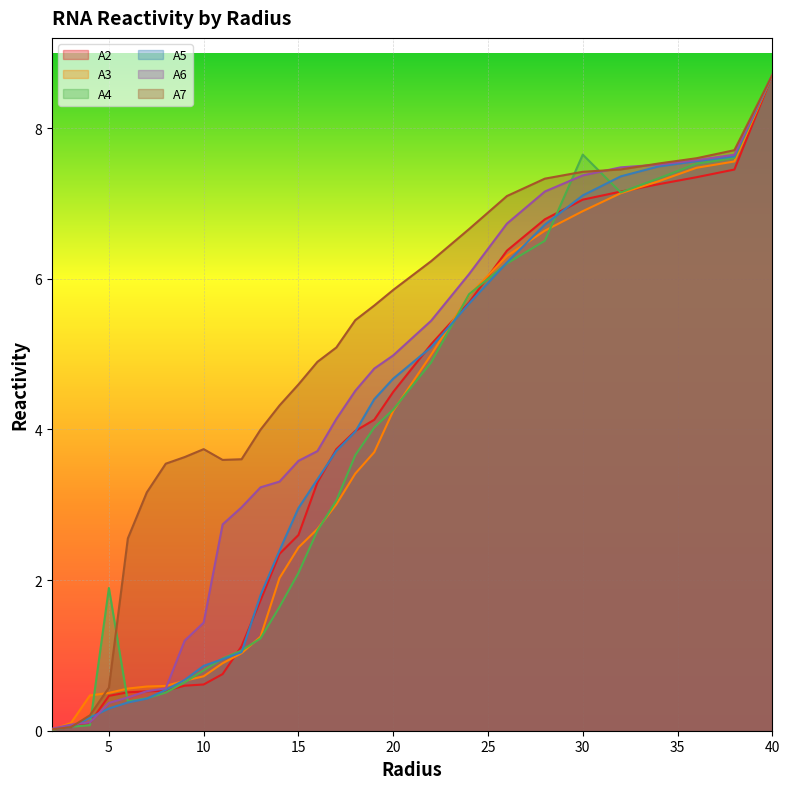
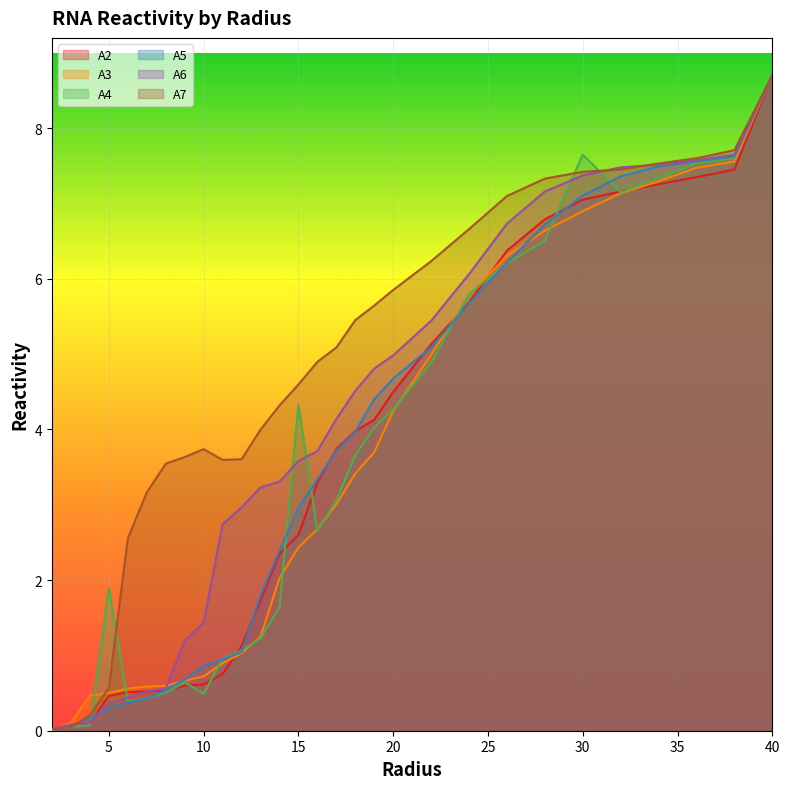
A4, 10: 0.8 -> 0.5
A4, 15: 2.1 -> 4.3
